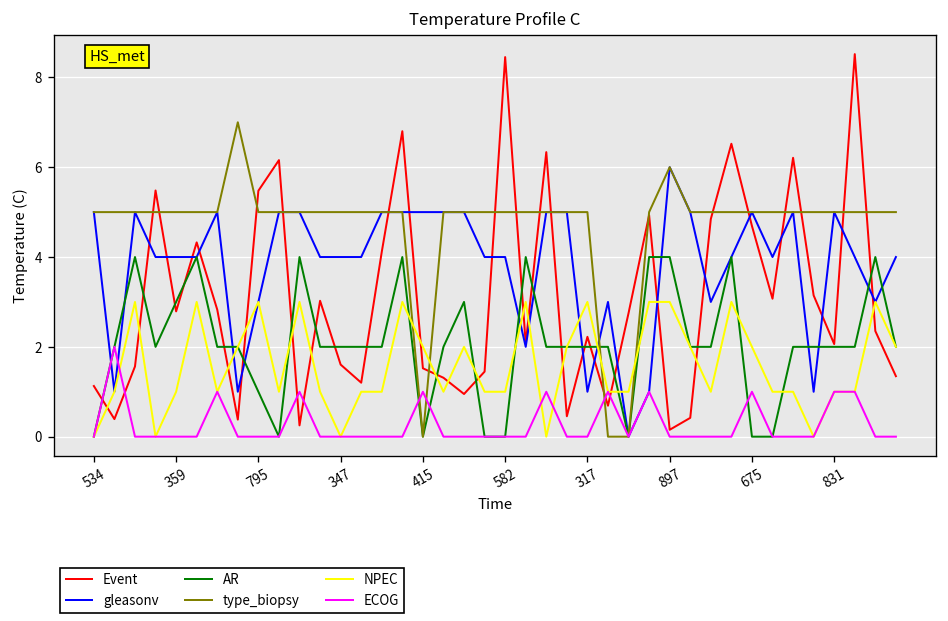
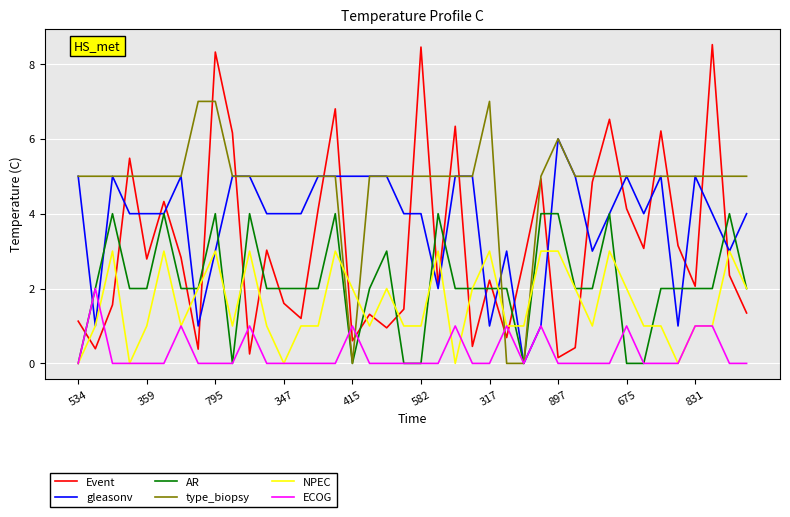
AR, 359: 3 -> 2
Event, 795: 5.5 -> 8.3
AR, 795: 1 -> 4
type_biopsy, 795: 5 -> 7
Event, 415: 1.5 -> 0.6
type_biopsy, 317: 5 -> 7
Event, 675: 4.7 -> 4.1
